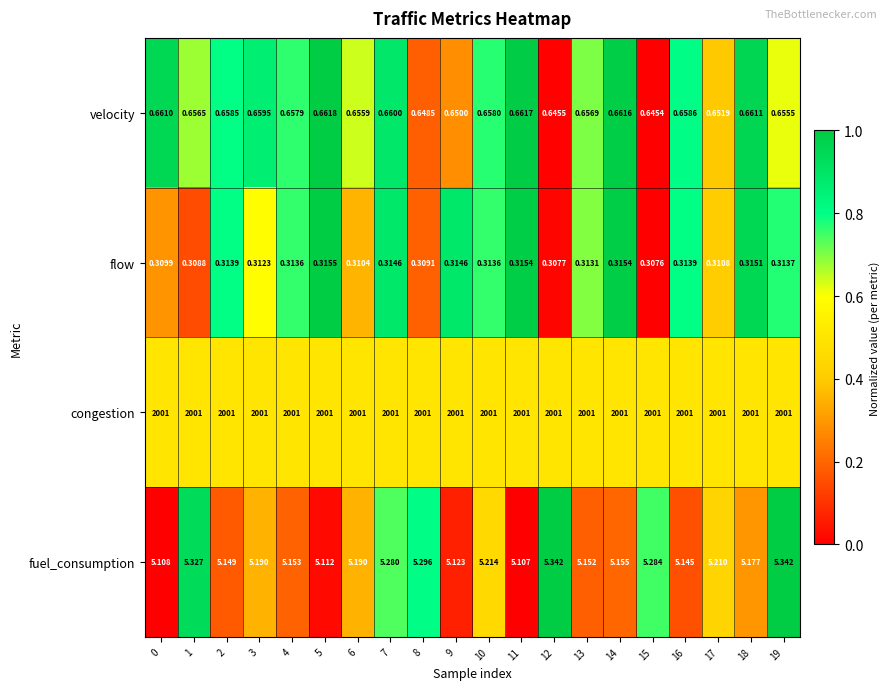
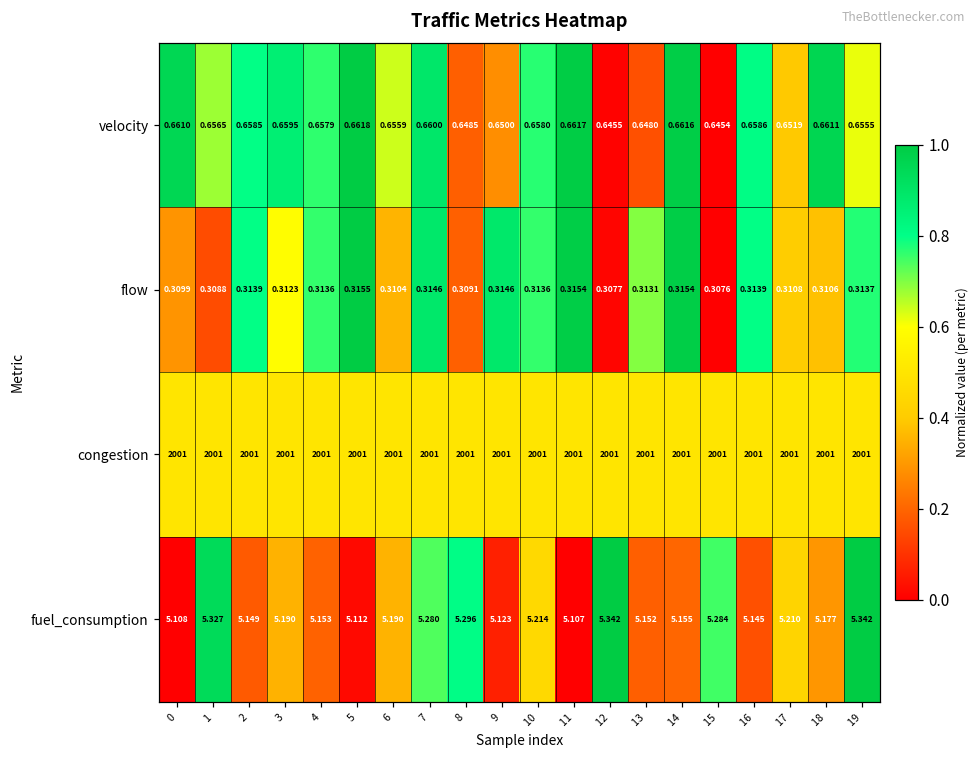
velocity, 13: 0.6569 -> 0.6480
flow, 18: 0.3151 -> 0.3106
